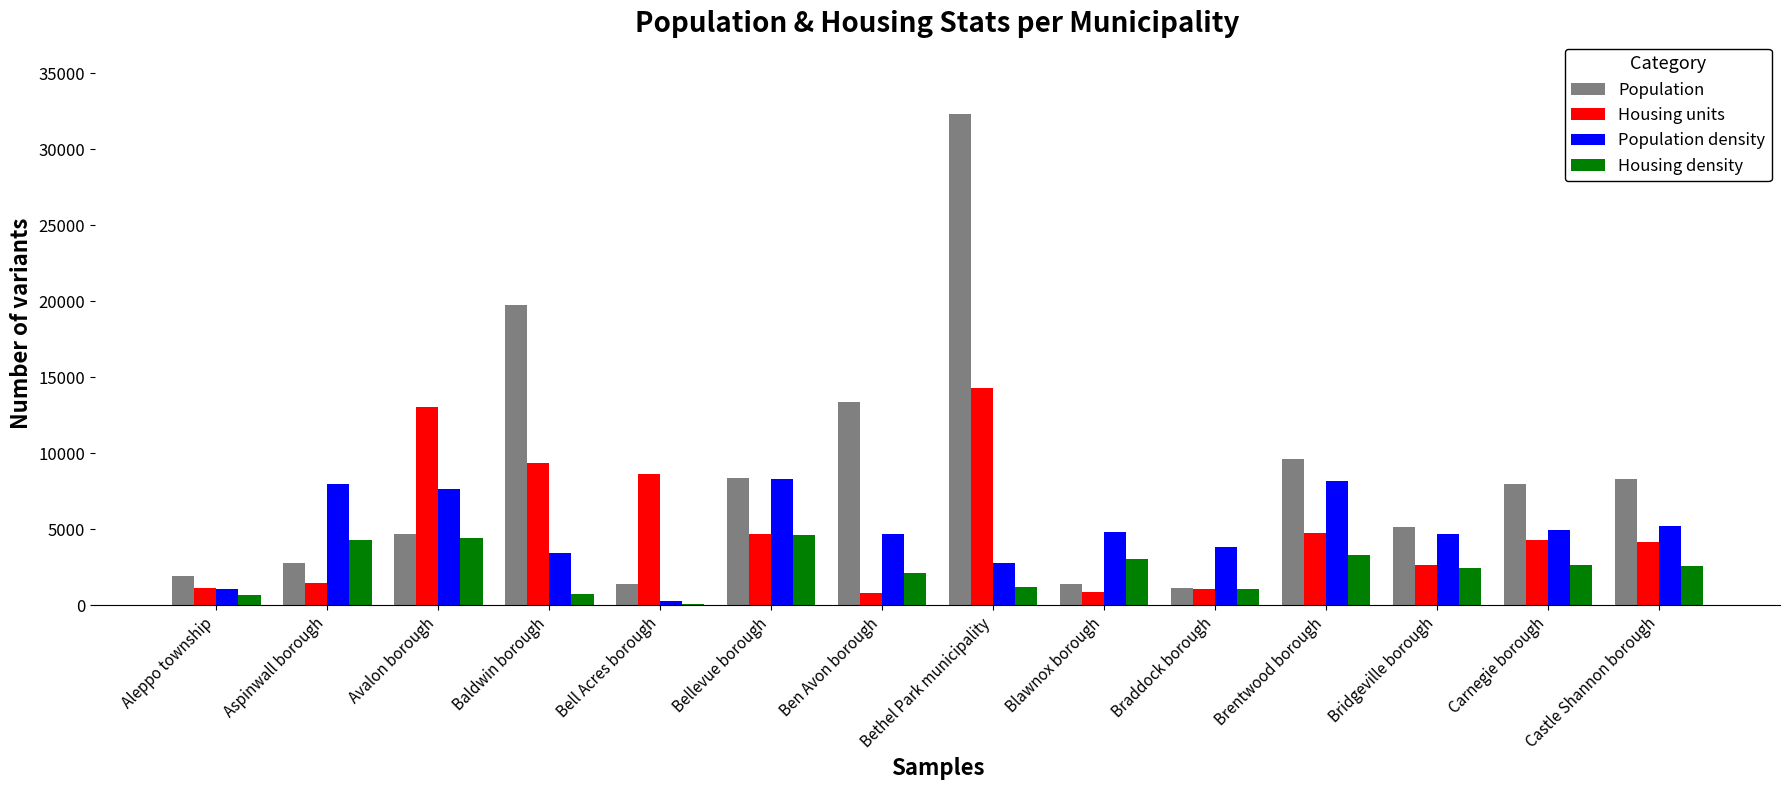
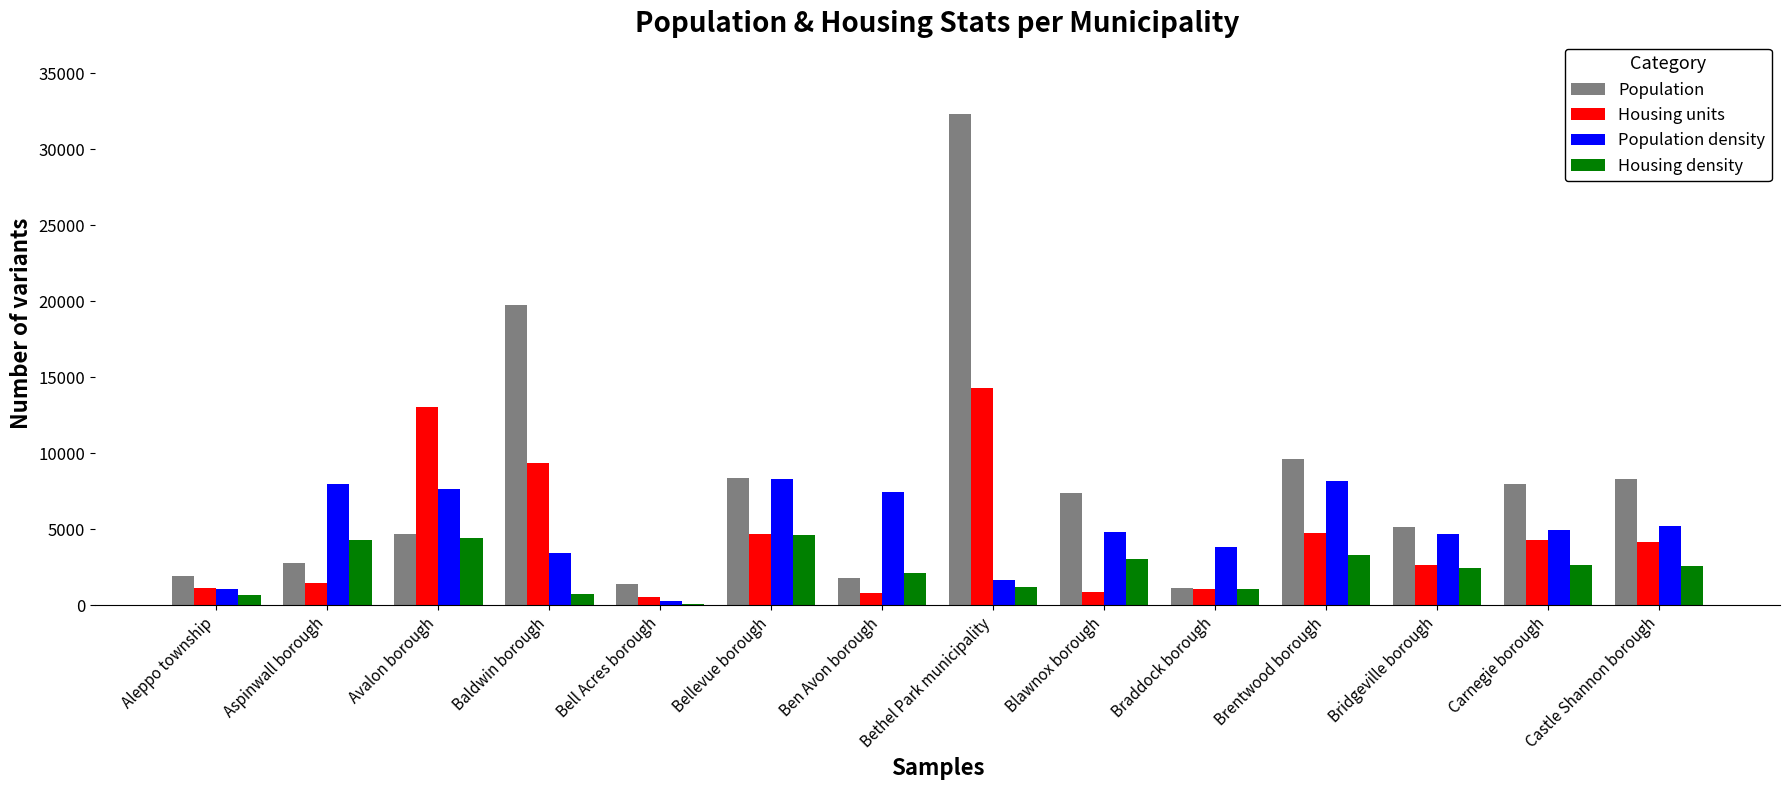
Housing units, Bell Acres borough: 8600 -> 600
Population, Ben Avon borough: 13400 -> 1800
Population density, Ben Avon borough: 4700 -> 7400
Population density, Bethel Park municipality: 2800 -> 1700
Population, Blawnox borough: 1400 -> 7400
